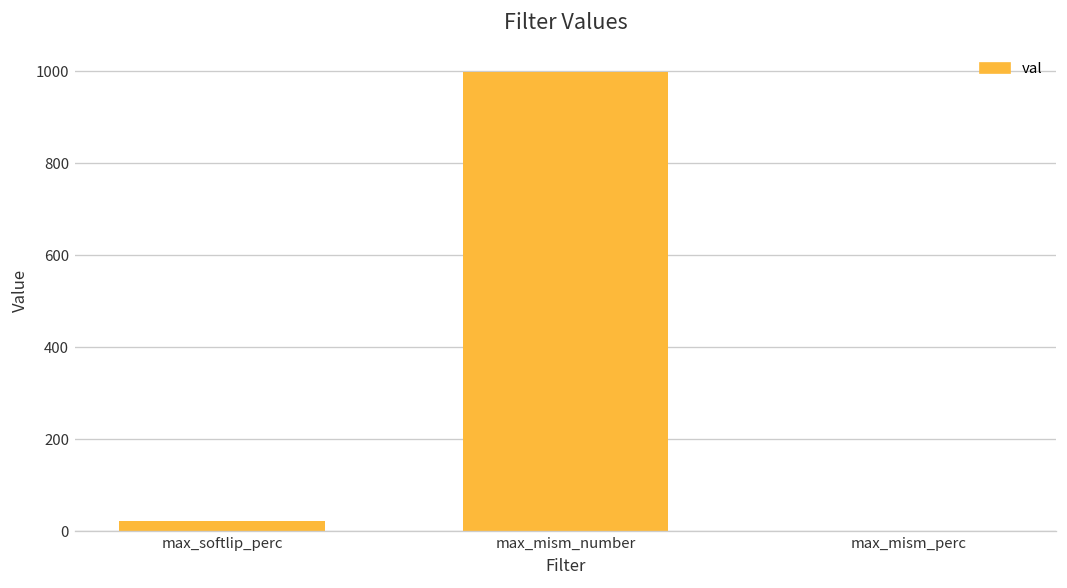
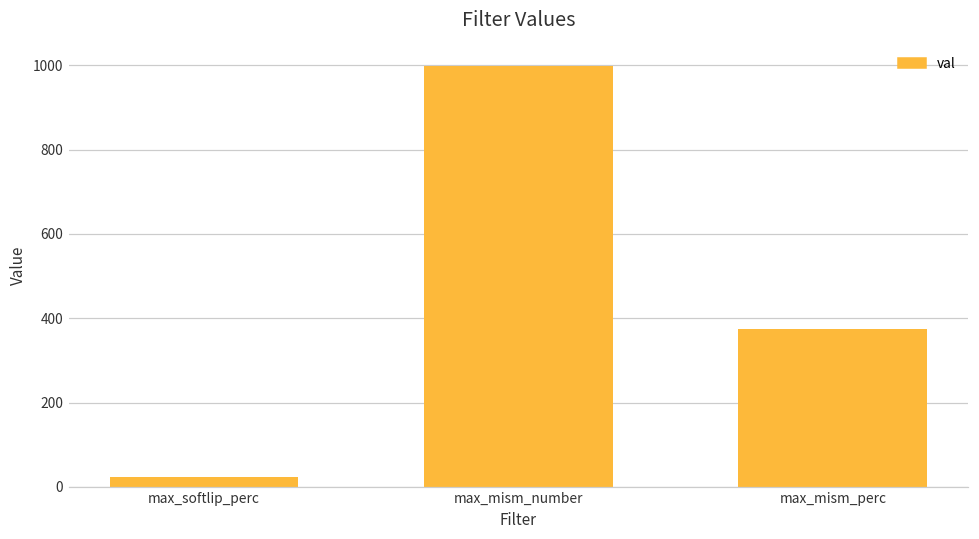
max_mism_perc: 0 -> 370
